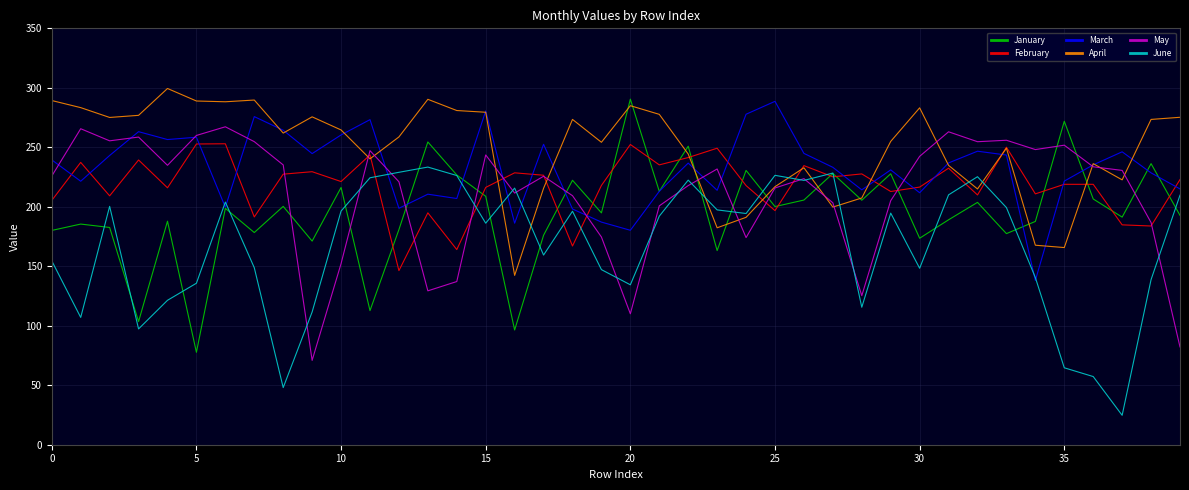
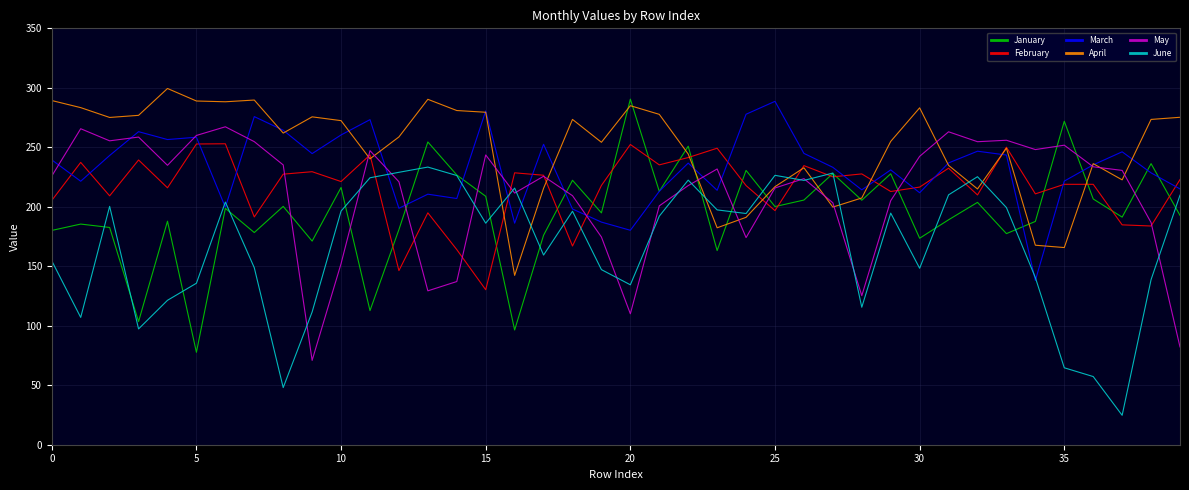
April, 10: 265 -> 272
February, 15: 216 -> 130
